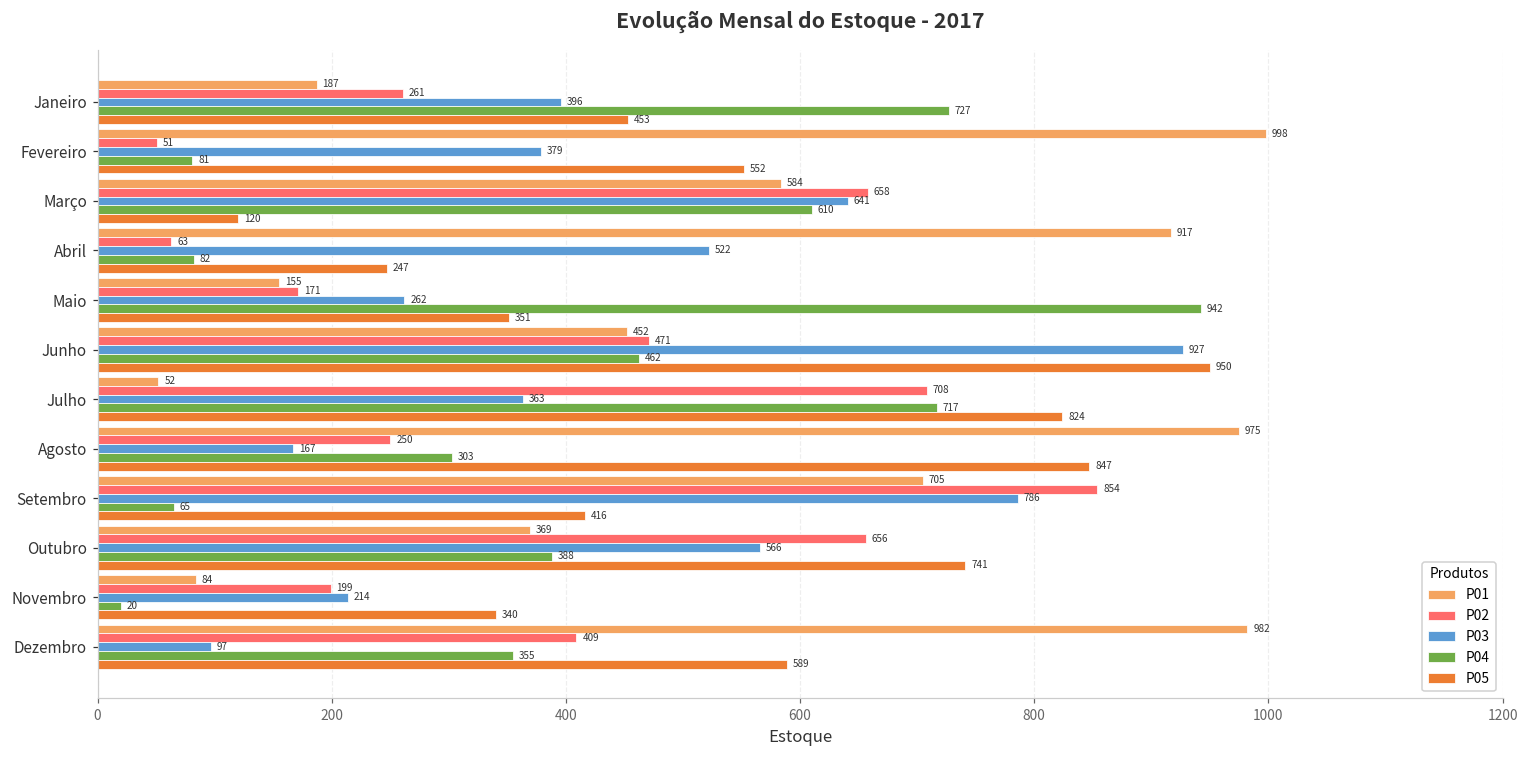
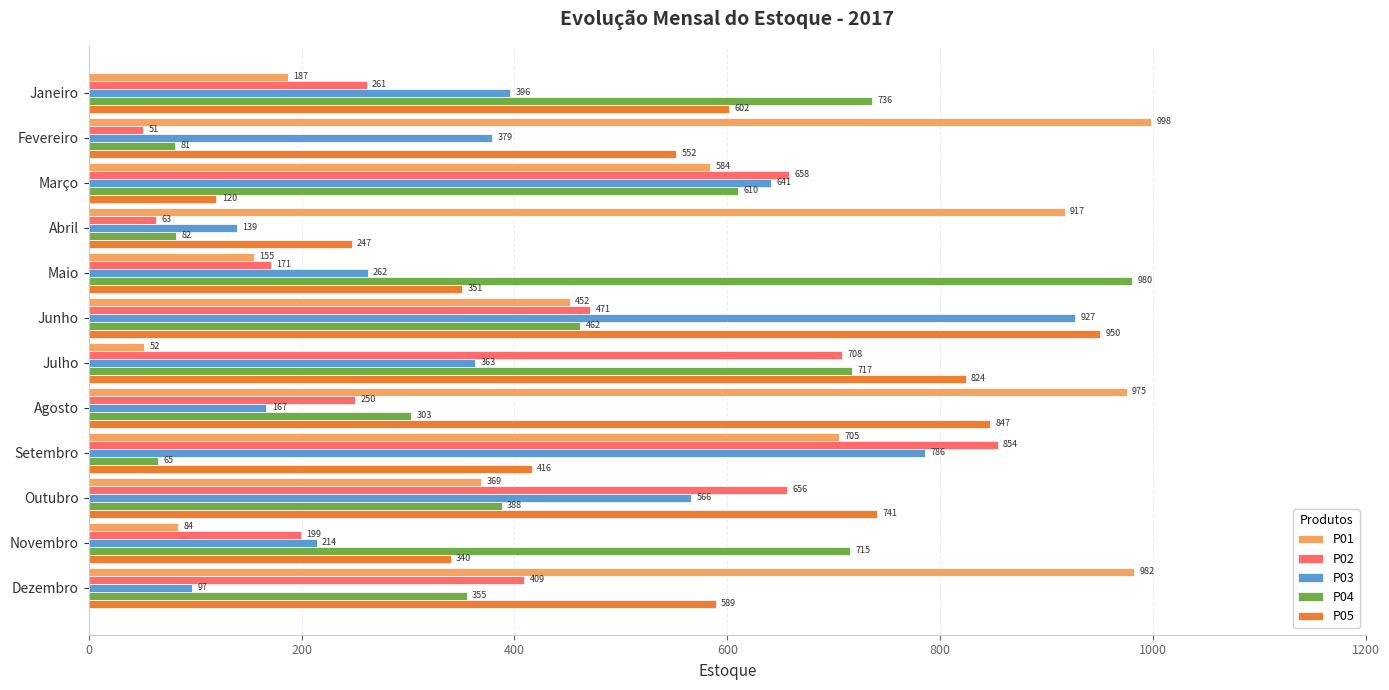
P04, Janeiro: 727 -> 736
P05, Janeiro: 453 -> 602
P03, Abril: 522 -> 139
P04, Maio: 942 -> 980
P04, Novembro: 20 -> 715
